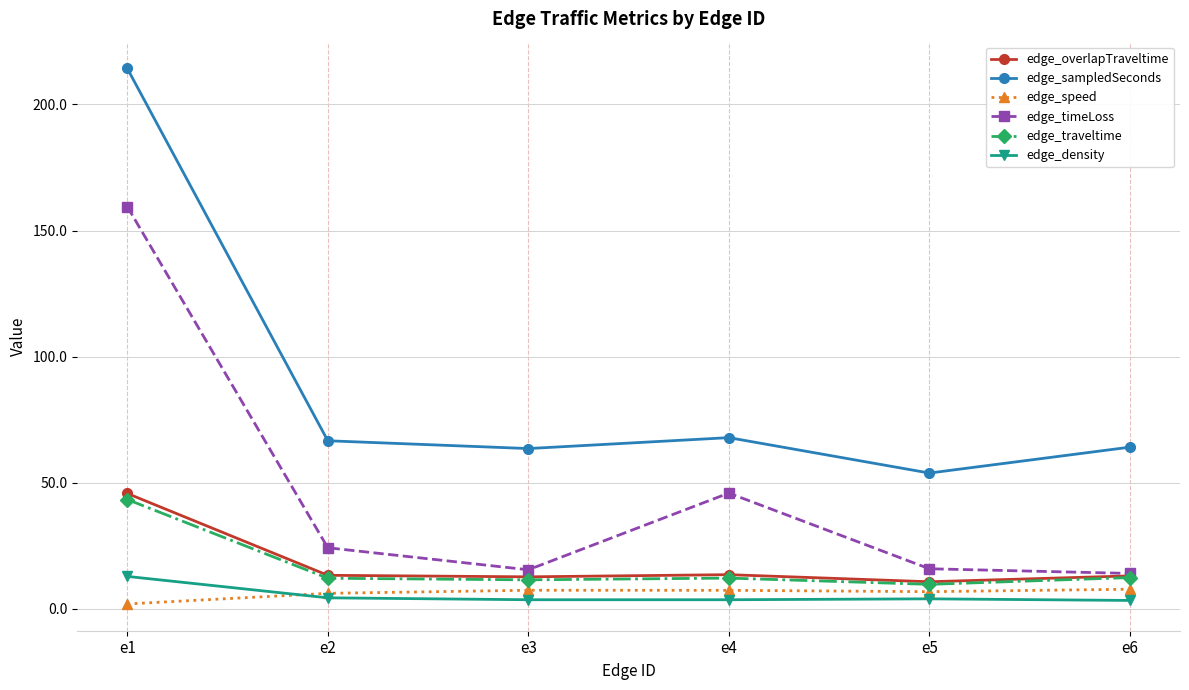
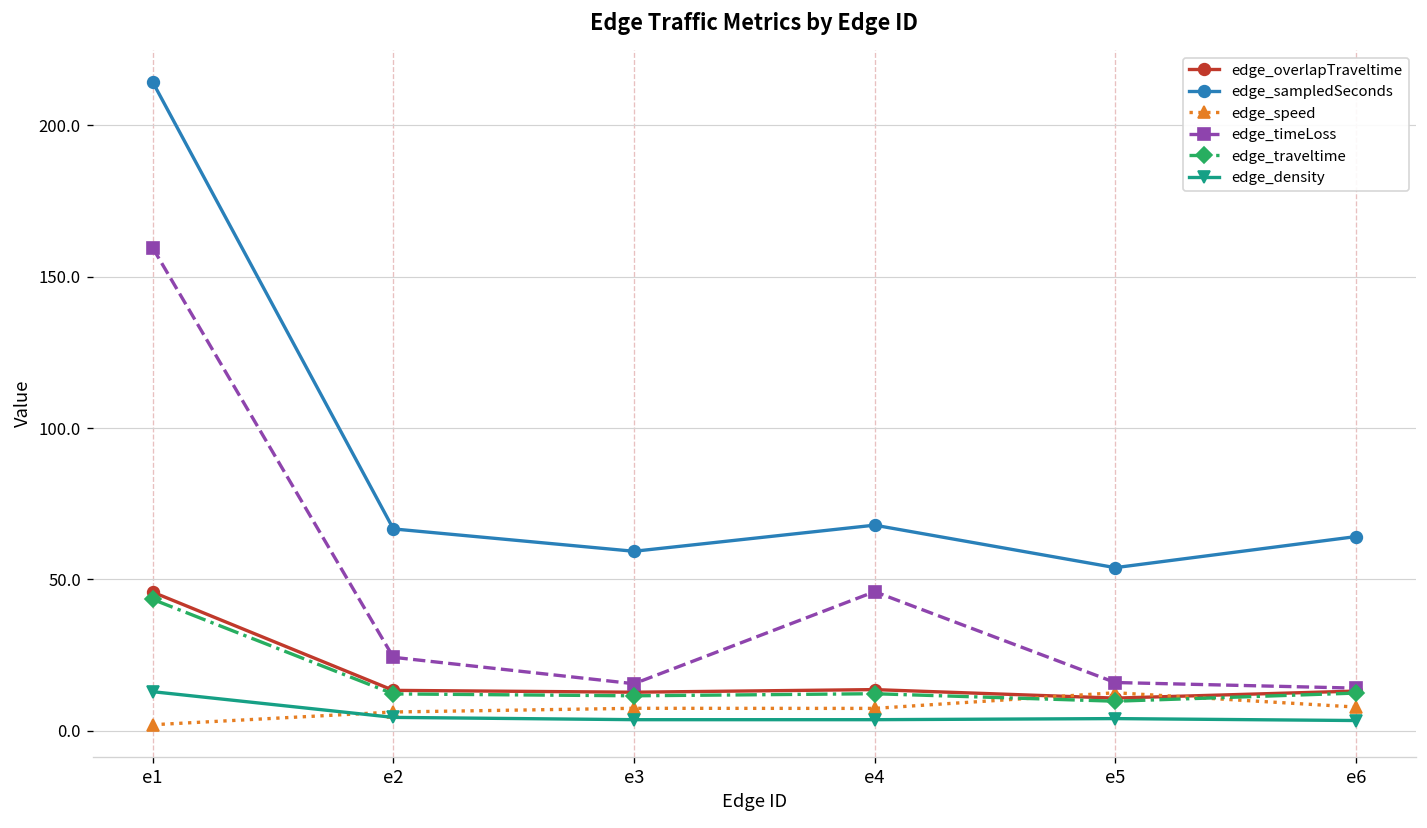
edge_sampledSeconds, e3: 64 -> 59
edge_speed, e5: 7 -> 13
